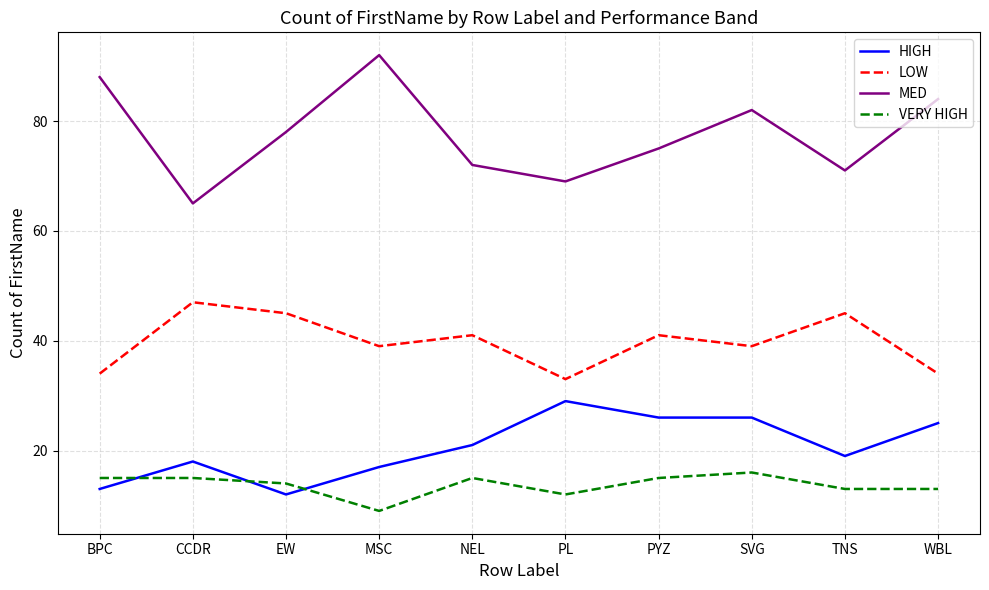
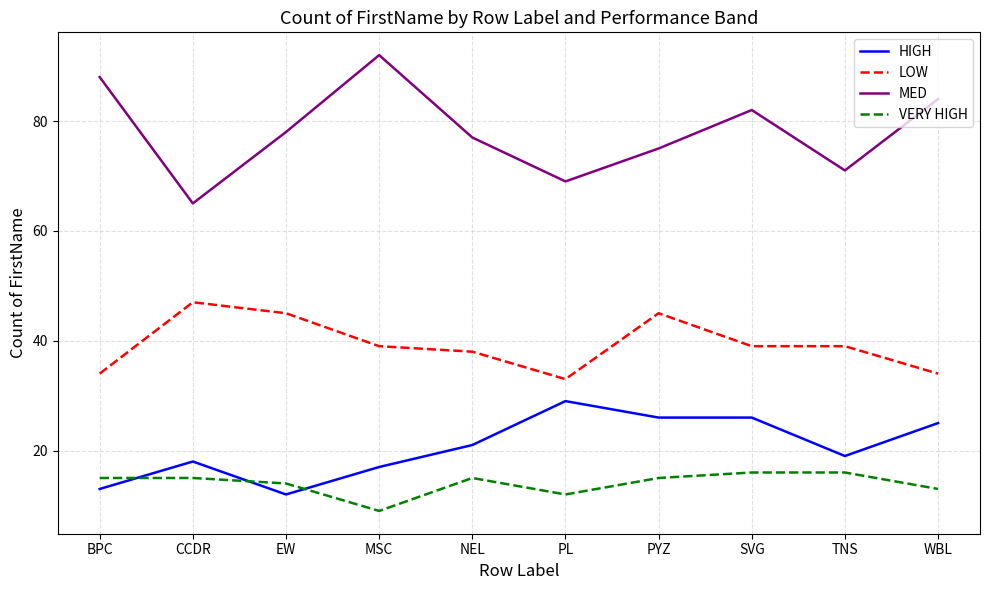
LOW, NEL: 41 -> 38
MED, NEL: 72 -> 77
LOW, PYZ: 41 -> 45
LOW, TNS: 45 -> 39
VERY HIGH, TNS: 13 -> 16
